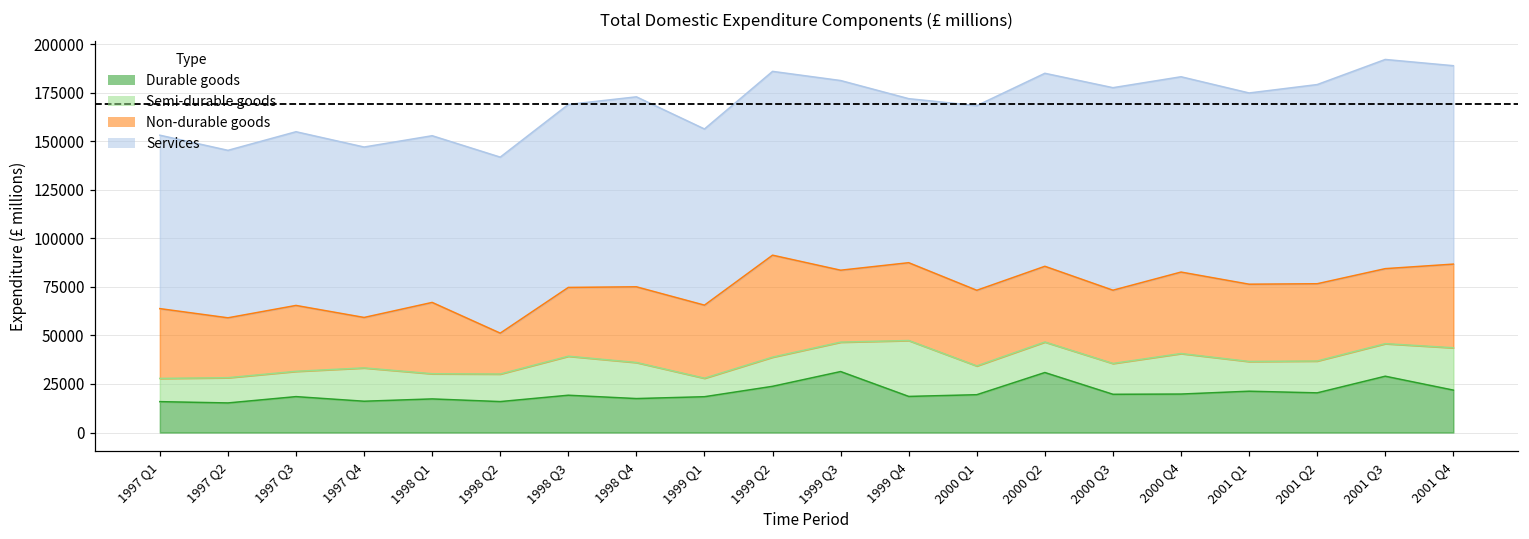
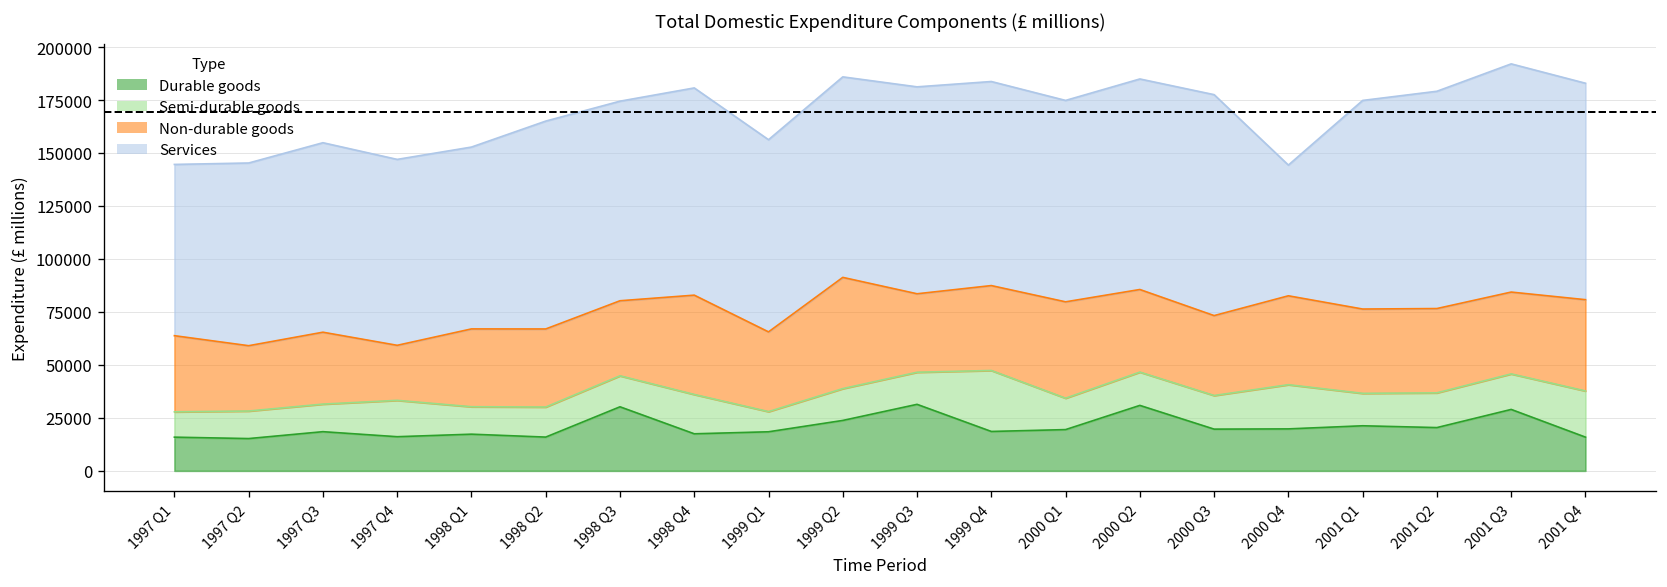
Services, 1997 Q1: 89000 -> 81000
Non-durable goods, 1998 Q2: 21000 -> 37000
Services, 1998 Q2: 91000 -> 98000
Durable goods, 1998 Q3: 19000 -> 30000
Semi-durable goods, 1998 Q3: 20000 -> 15000
Non-durable goods, 1998 Q4: 39000 -> 47000
Services, 1999 Q4: 84000 -> 96000
Non-durable goods, 2000 Q1: 39000 -> 45000
Services, 2000 Q4: 101000 -> 62000
Durable goods, 2001 Q4: 22000 -> 16000
